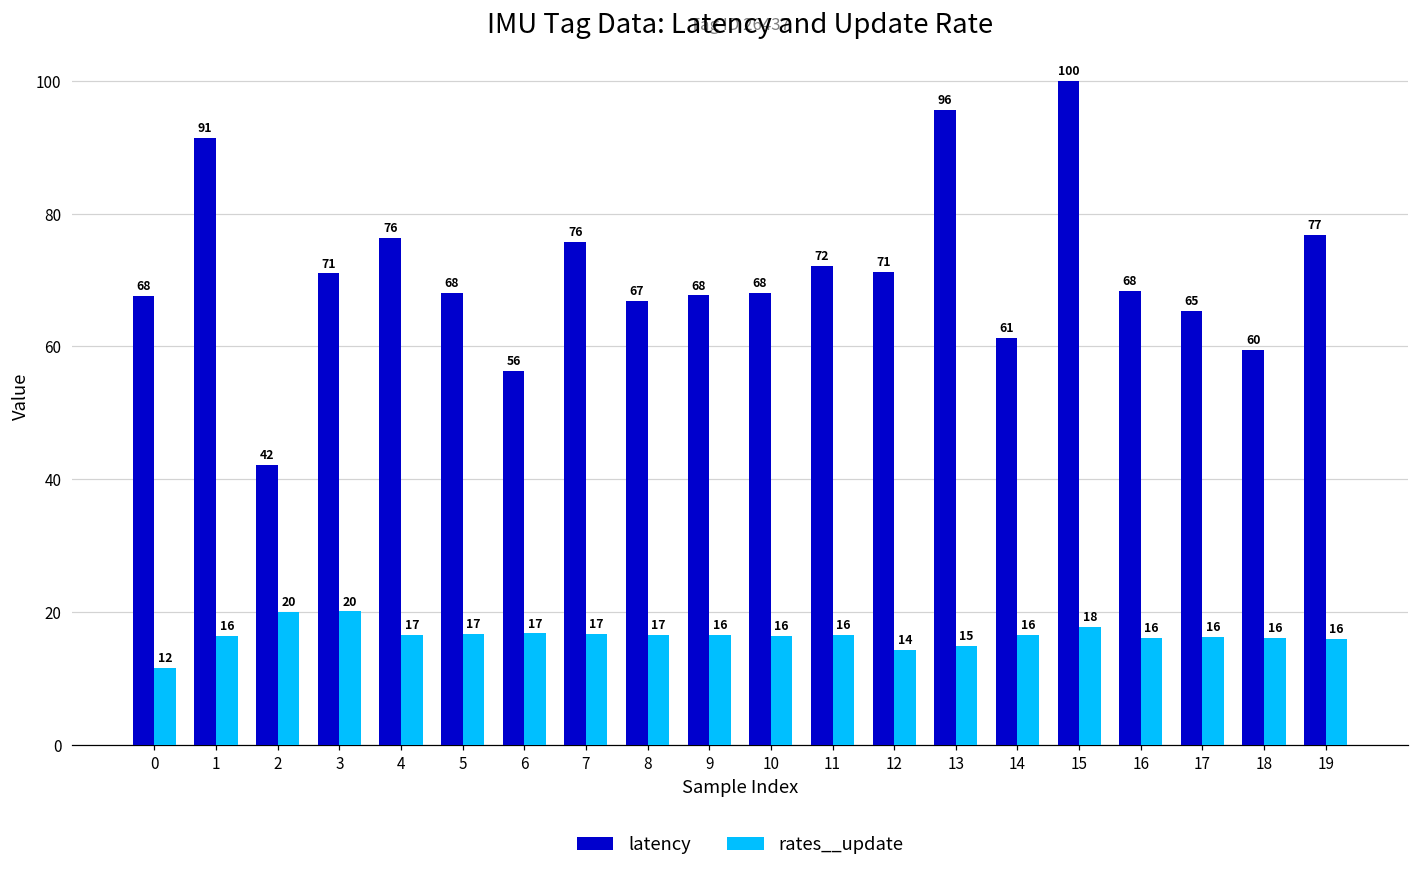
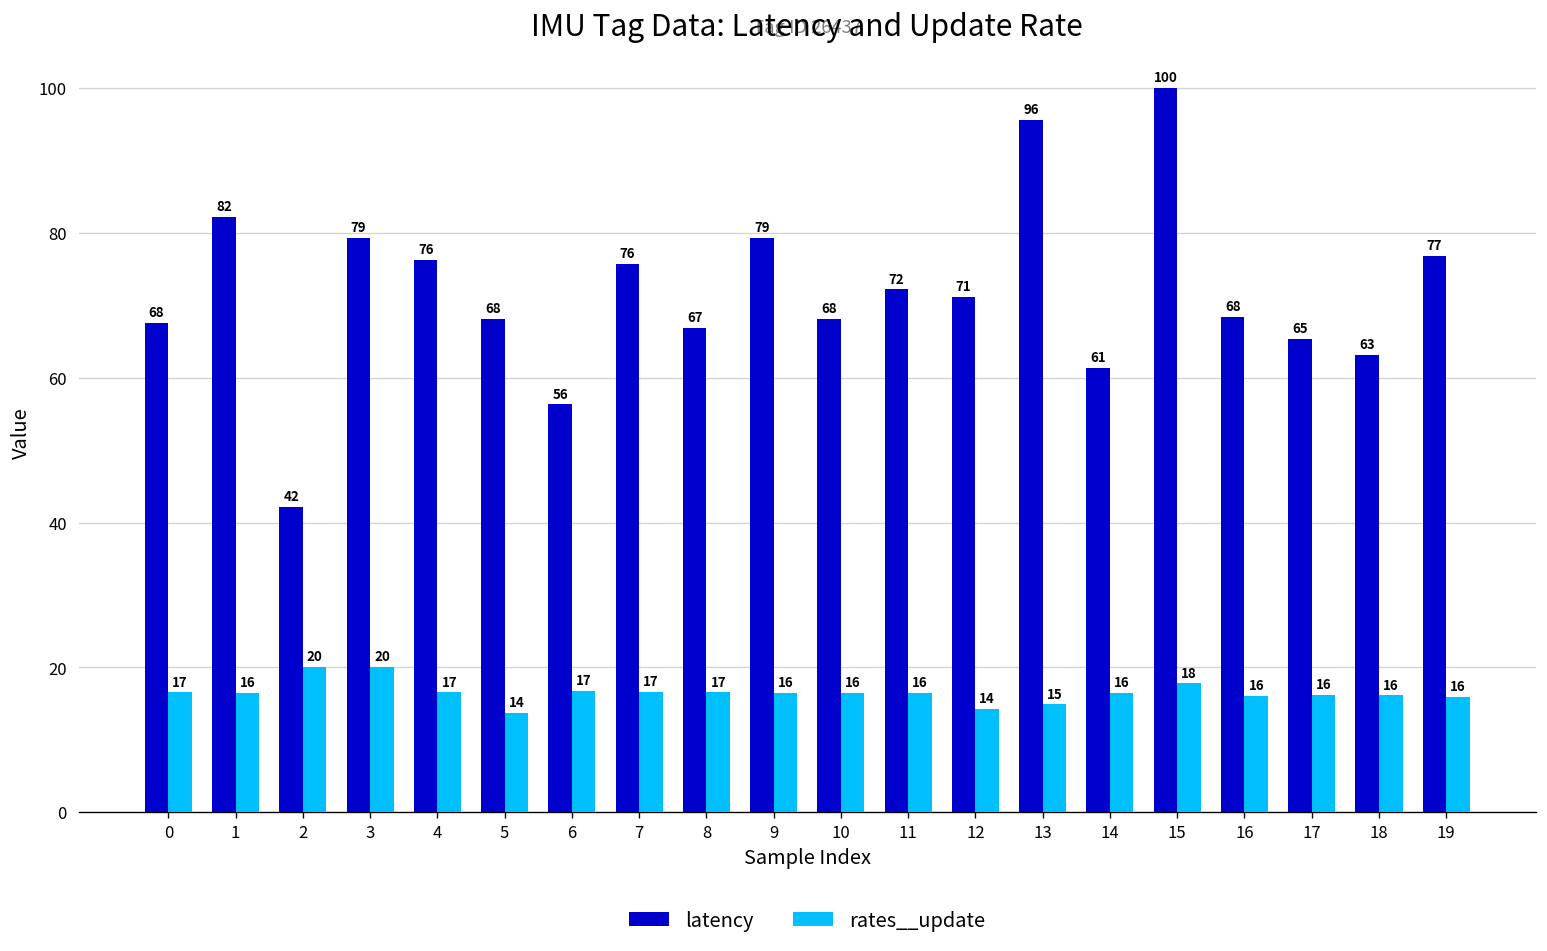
rates__update, 0: 12 -> 17
latency, 1: 91 -> 82
latency, 3: 71 -> 79
rates__update, 5: 17 -> 14
latency, 9: 68 -> 79
latency, 18: 60 -> 63
